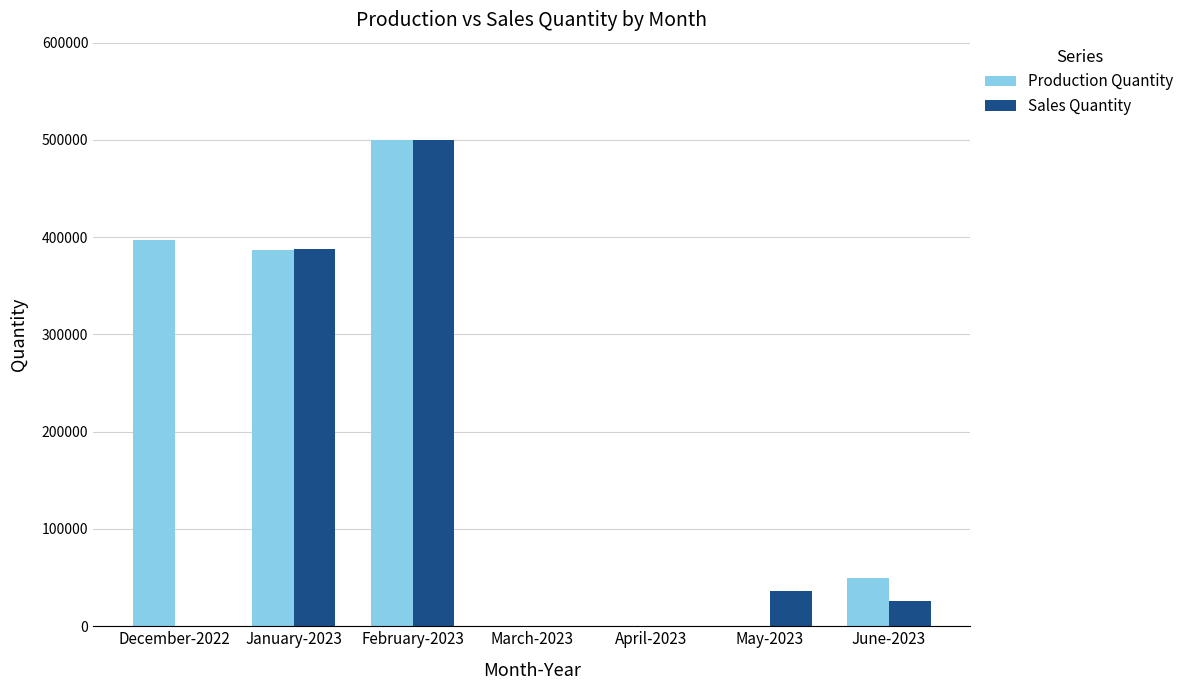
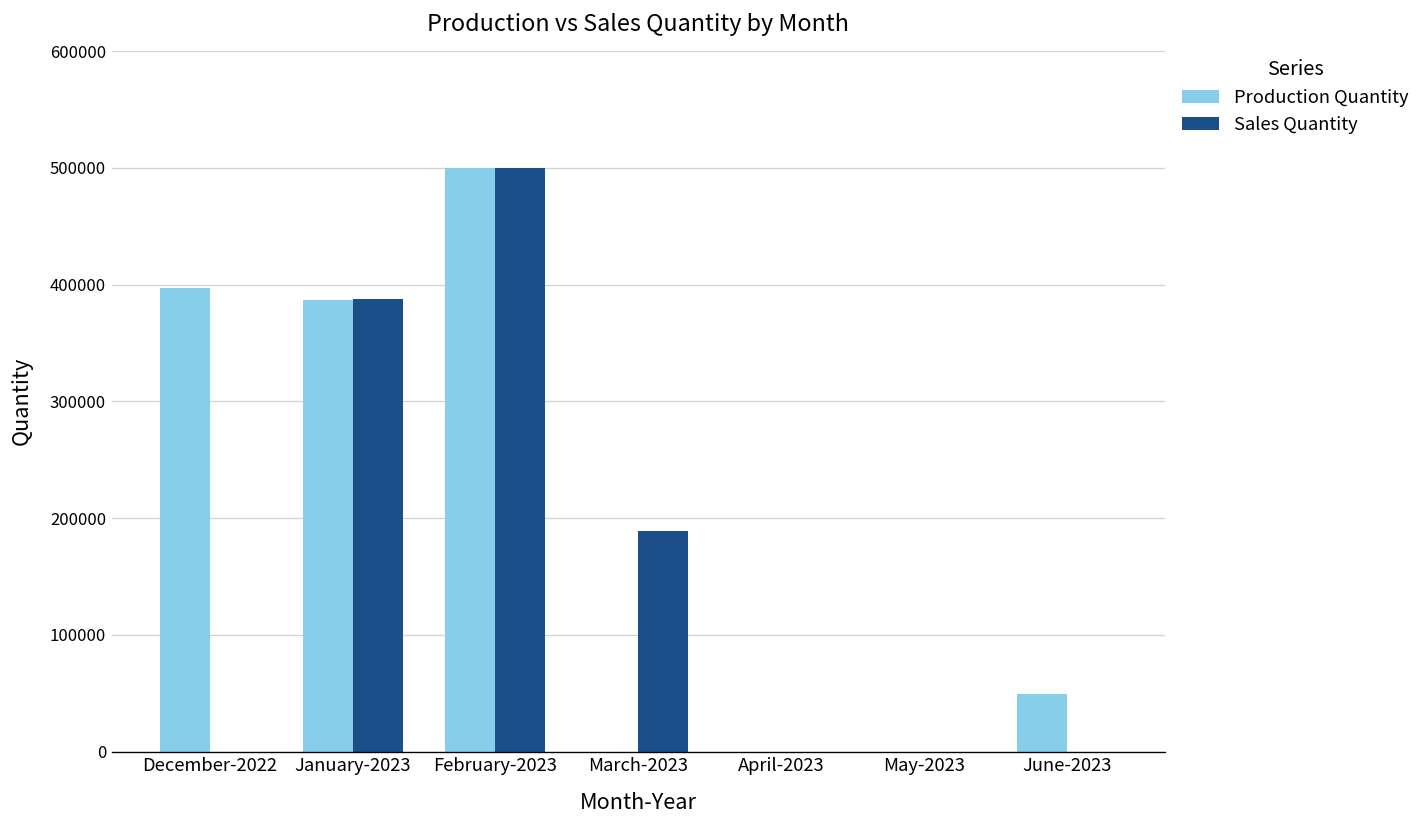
Sales Quantity, March-2023: 0 -> 190000
Sales Quantity, May-2023: 40000 -> 0
Sales Quantity, June-2023: 30000 -> 0
